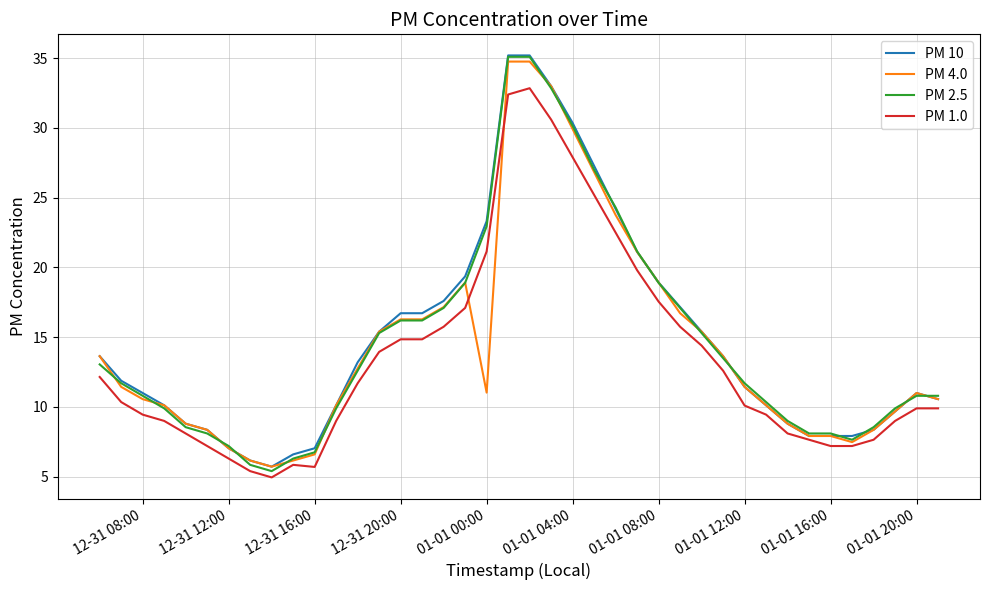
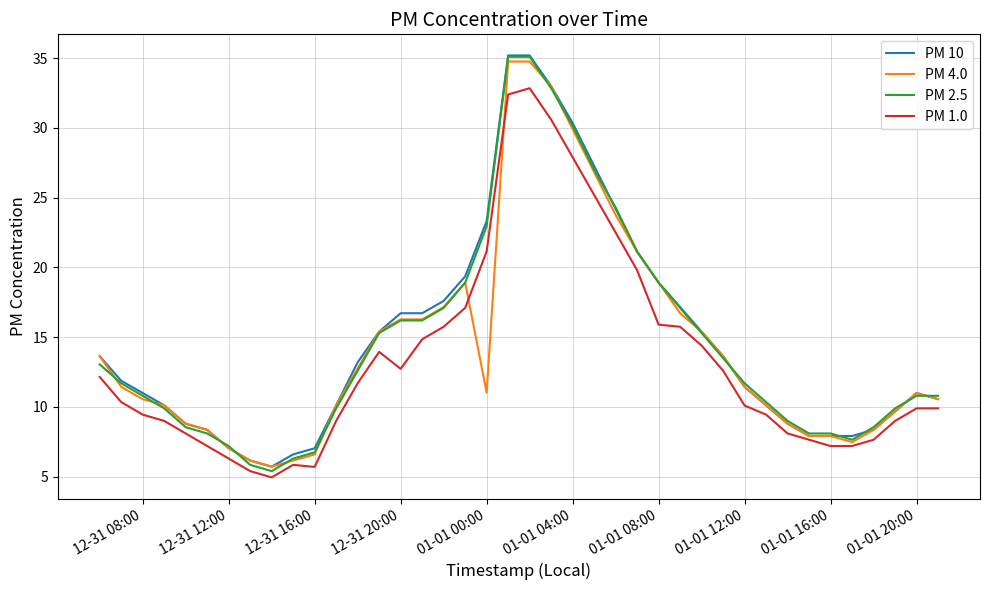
PM 1.0, 12-31 20:00: 14.9 -> 12.7
PM 1.0, 01-01 08:00: 17.6 -> 15.9
